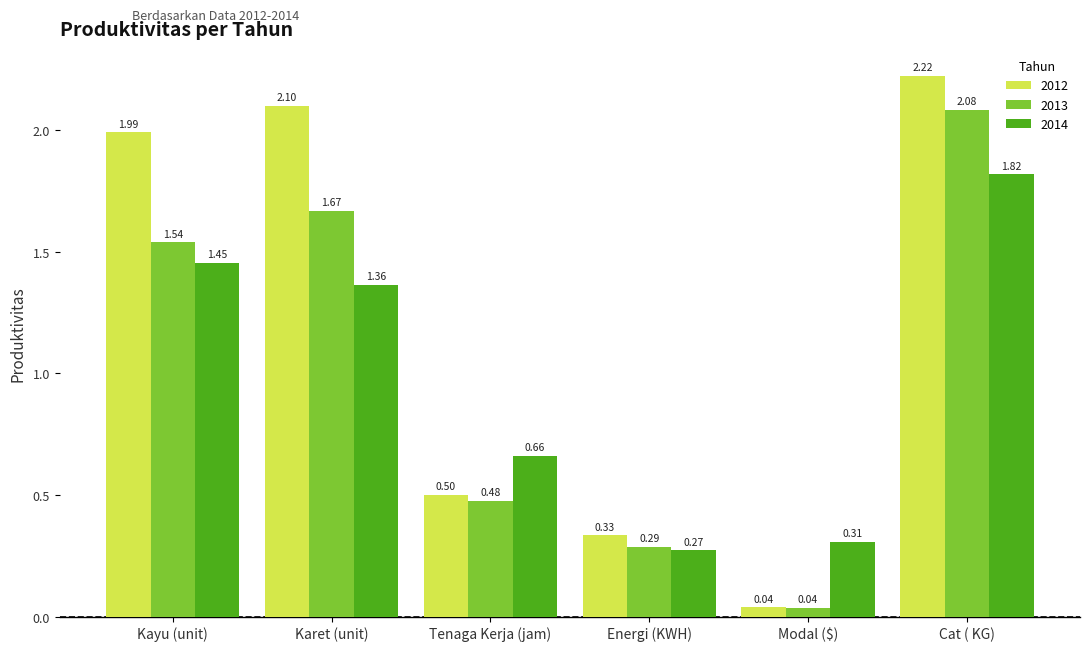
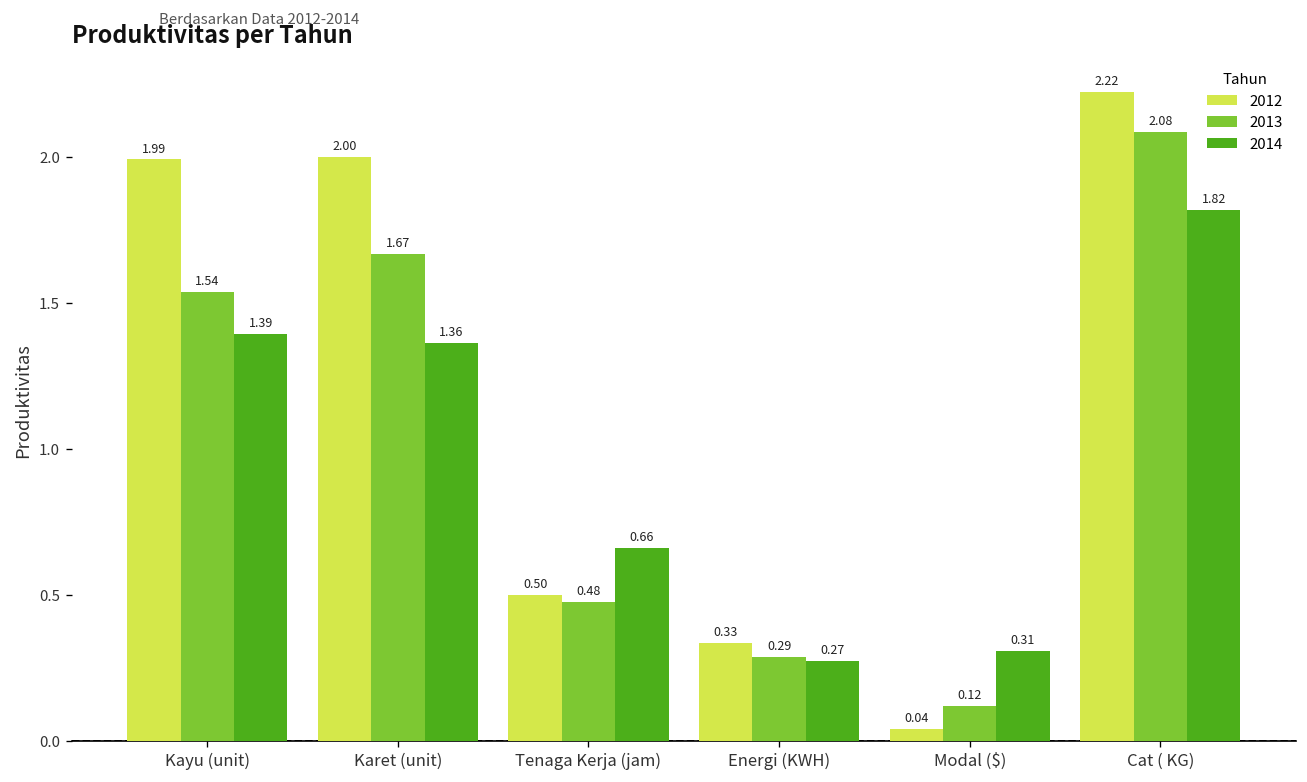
2014, Kayu (unit): 1.45 -> 1.39
2012, Karet (unit): 2.10 -> 2.00
2013, Modal ($): 0.04 -> 0.12
